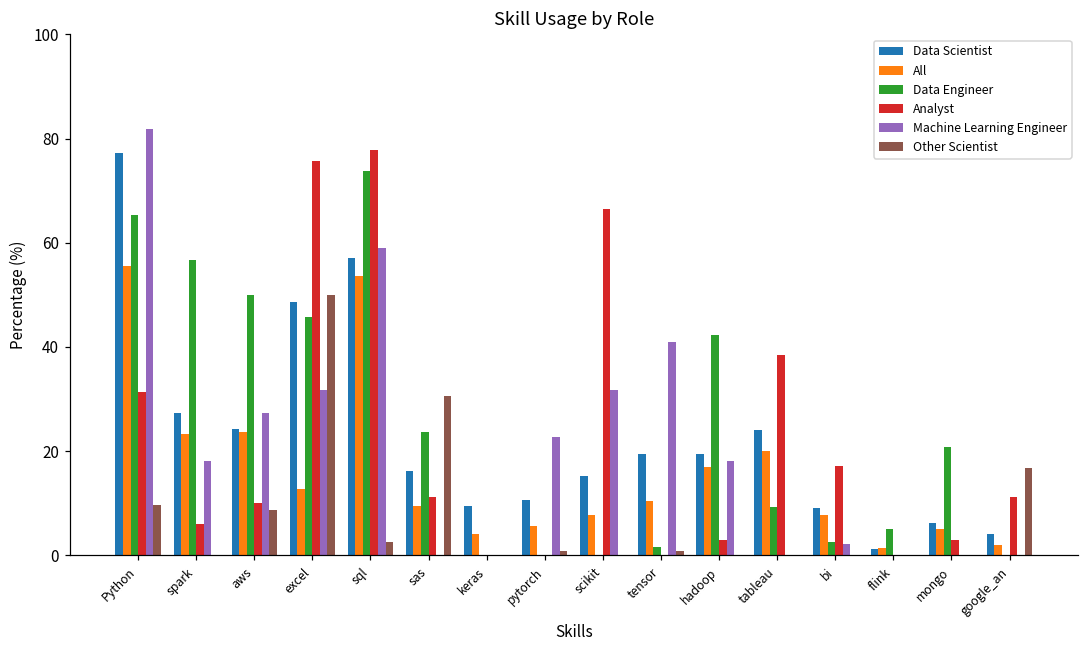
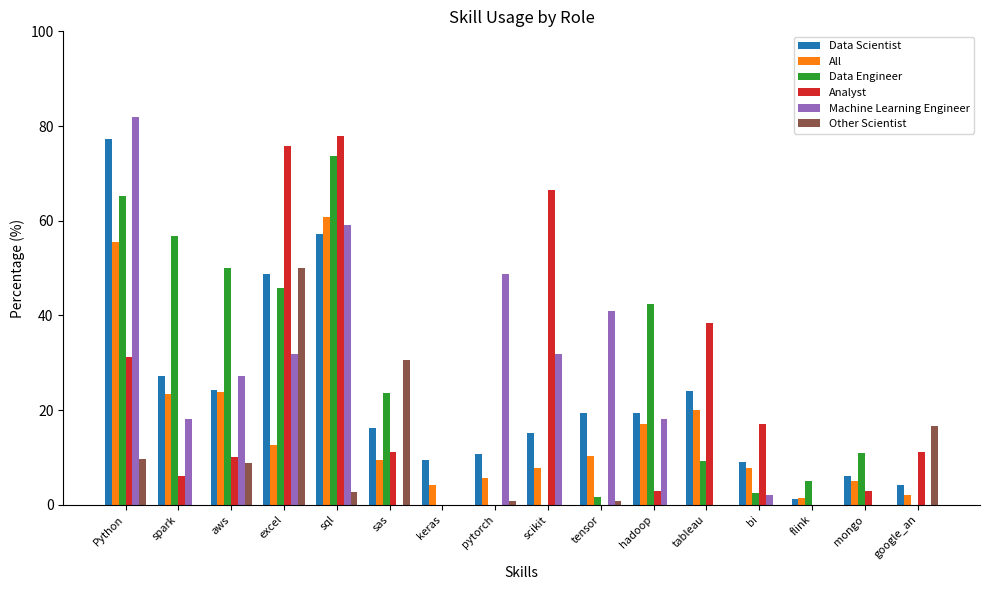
All, sql: 54 -> 61
Machine Learning Engineer, pytorch: 23 -> 49
Data Engineer, mongo: 21 -> 11
